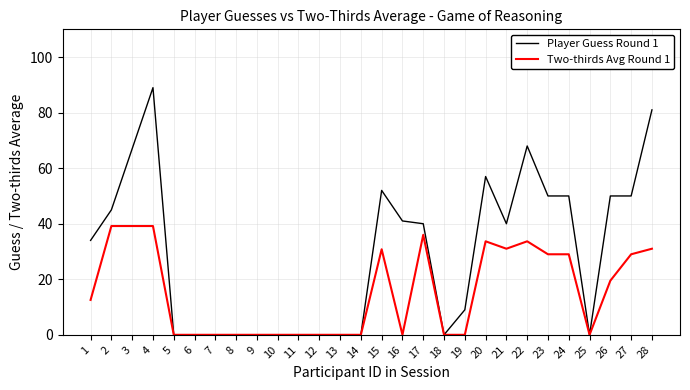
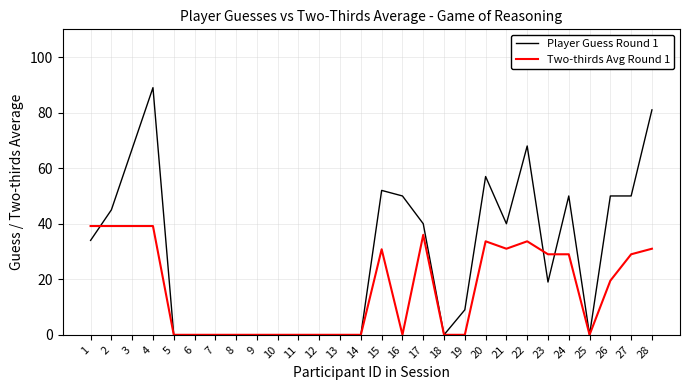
Two-thirds Avg Round 1, 1: 13 -> 39
Player Guess Round 1, 16: 41 -> 50
Player Guess Round 1, 23: 50 -> 19
